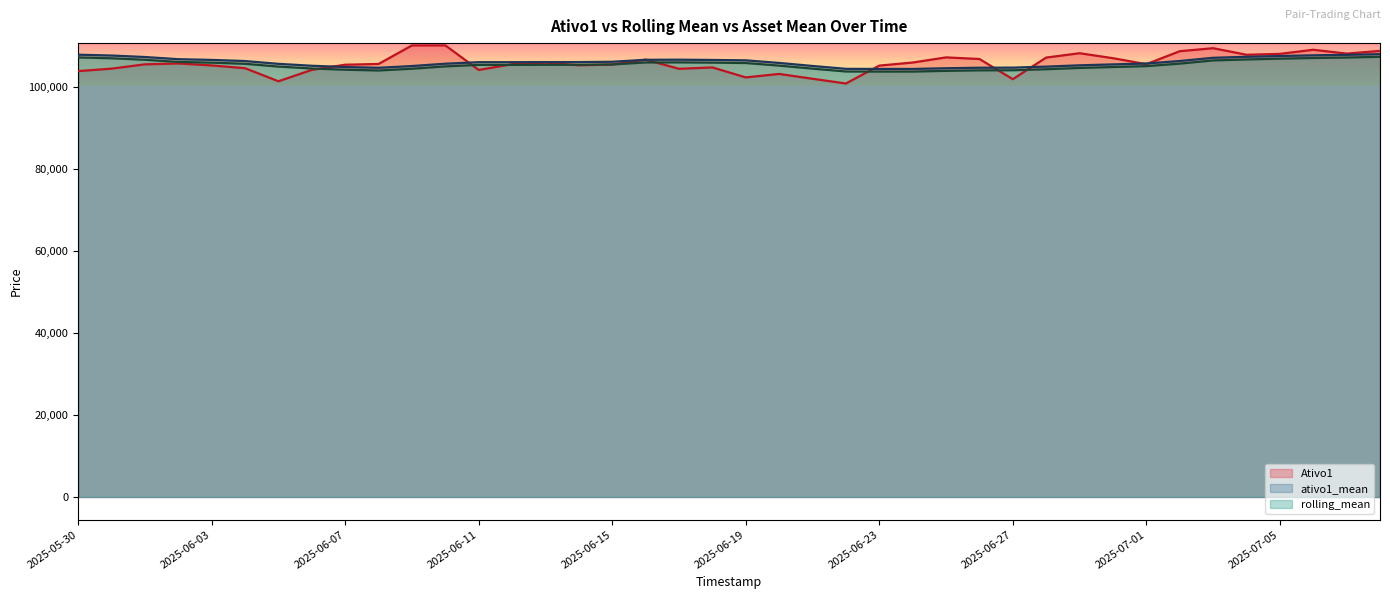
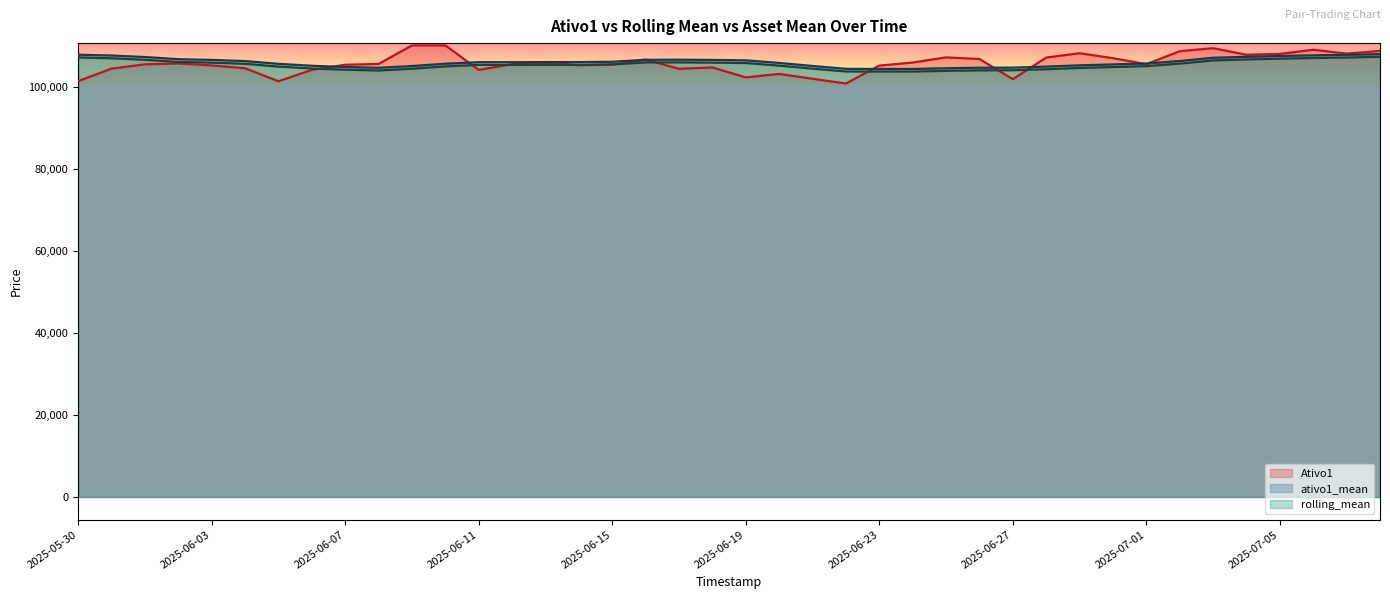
Ativo1, 2025-05-30: 104,000 -> 102,000
